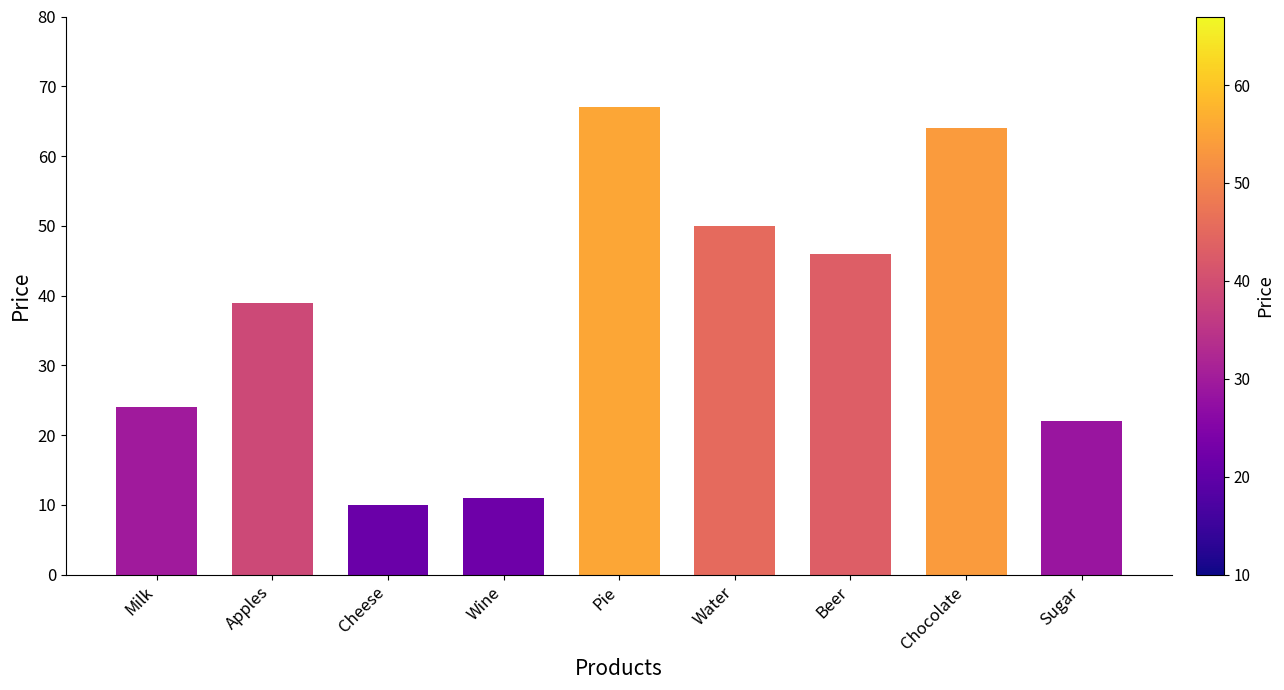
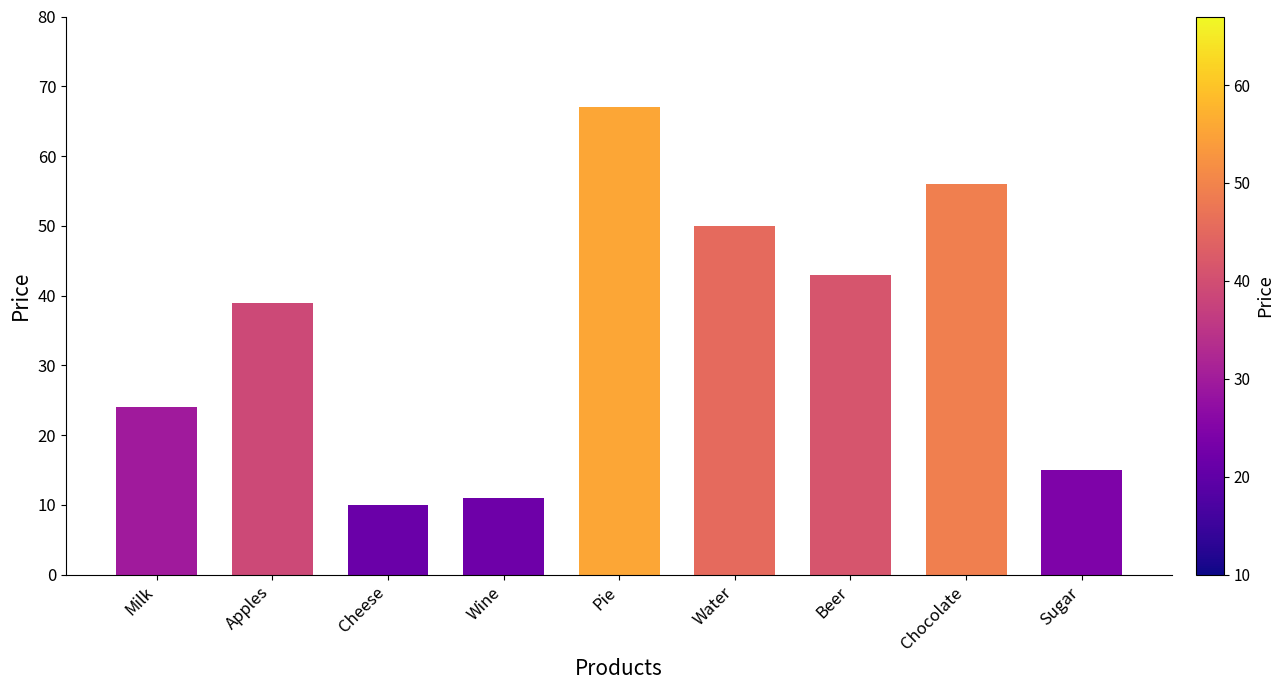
Beer: 46 -> 43
Chocolate: 64 -> 56
Sugar: 22 -> 15
